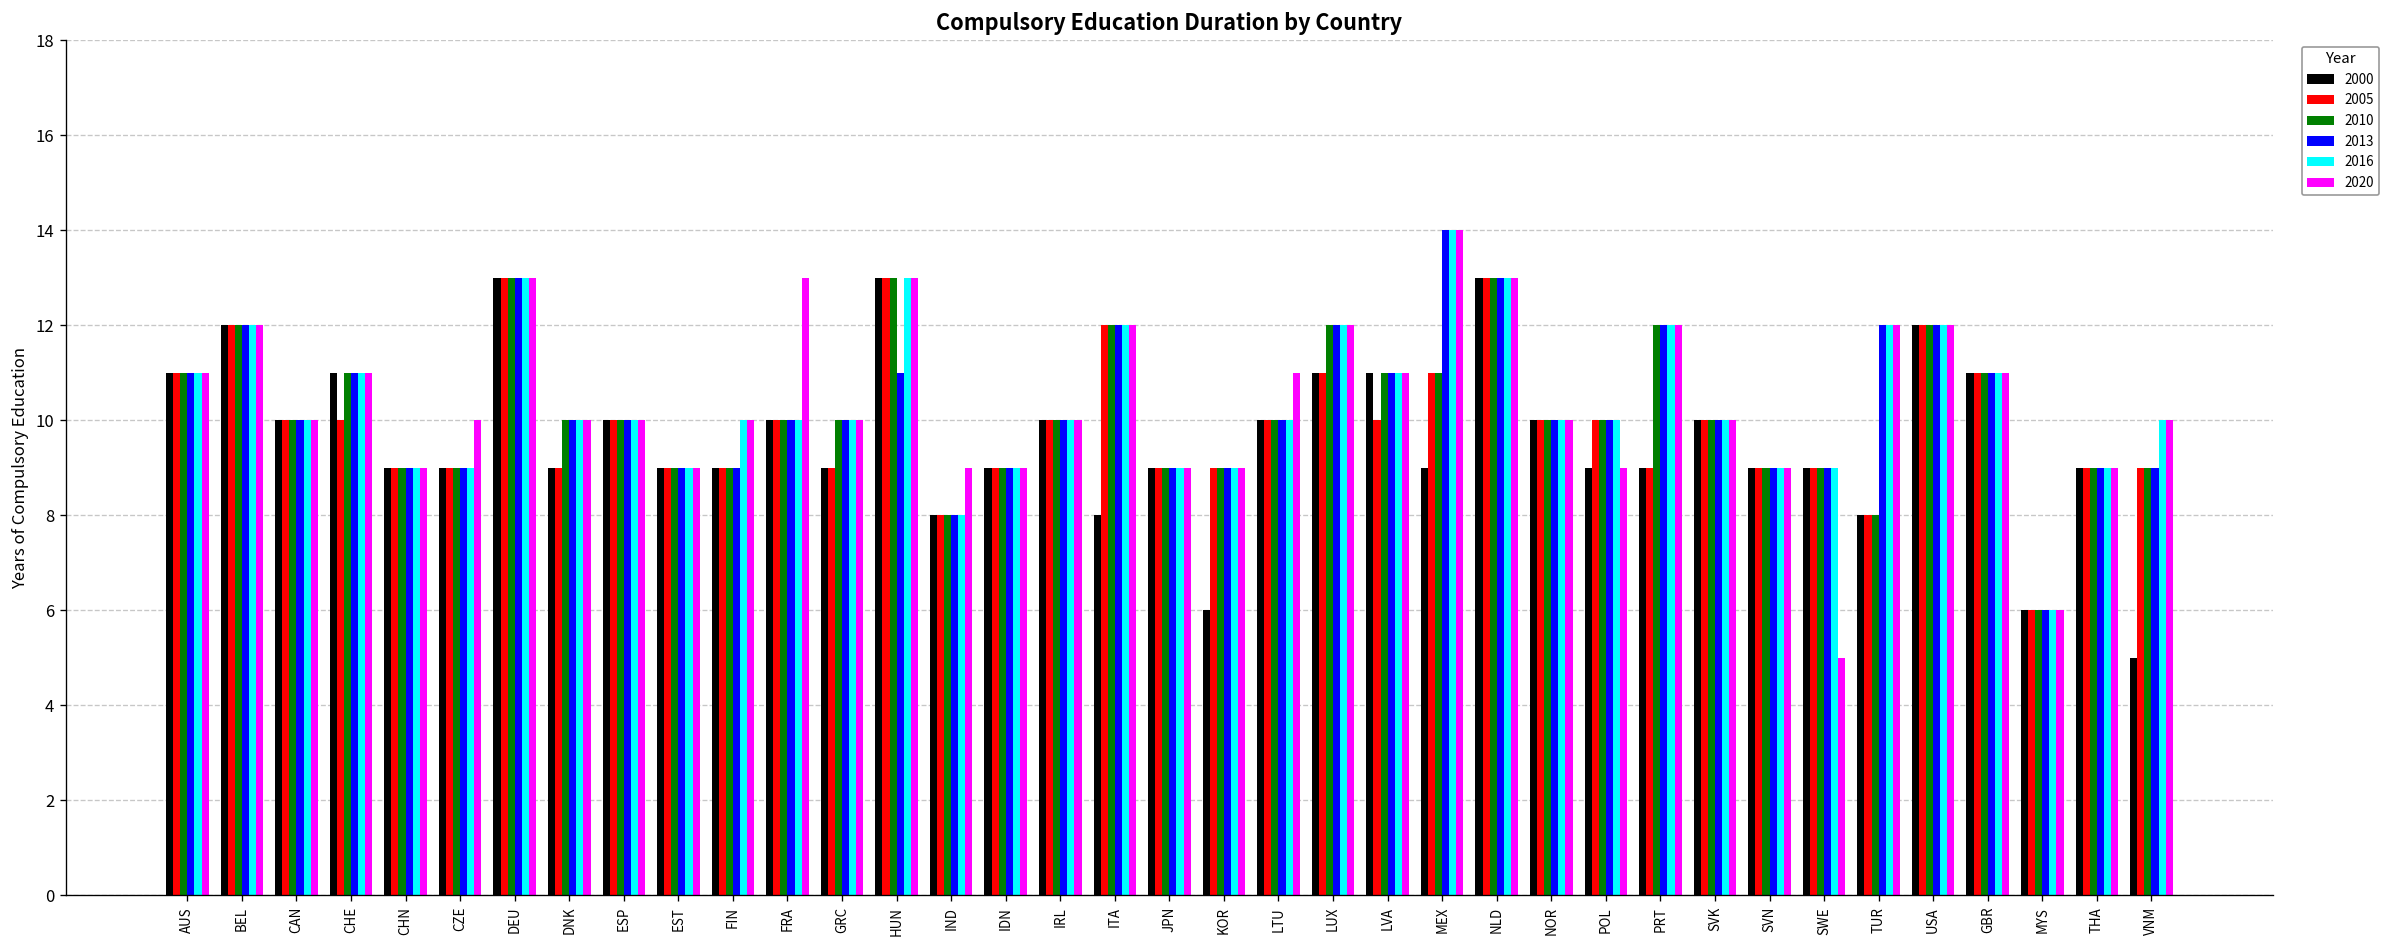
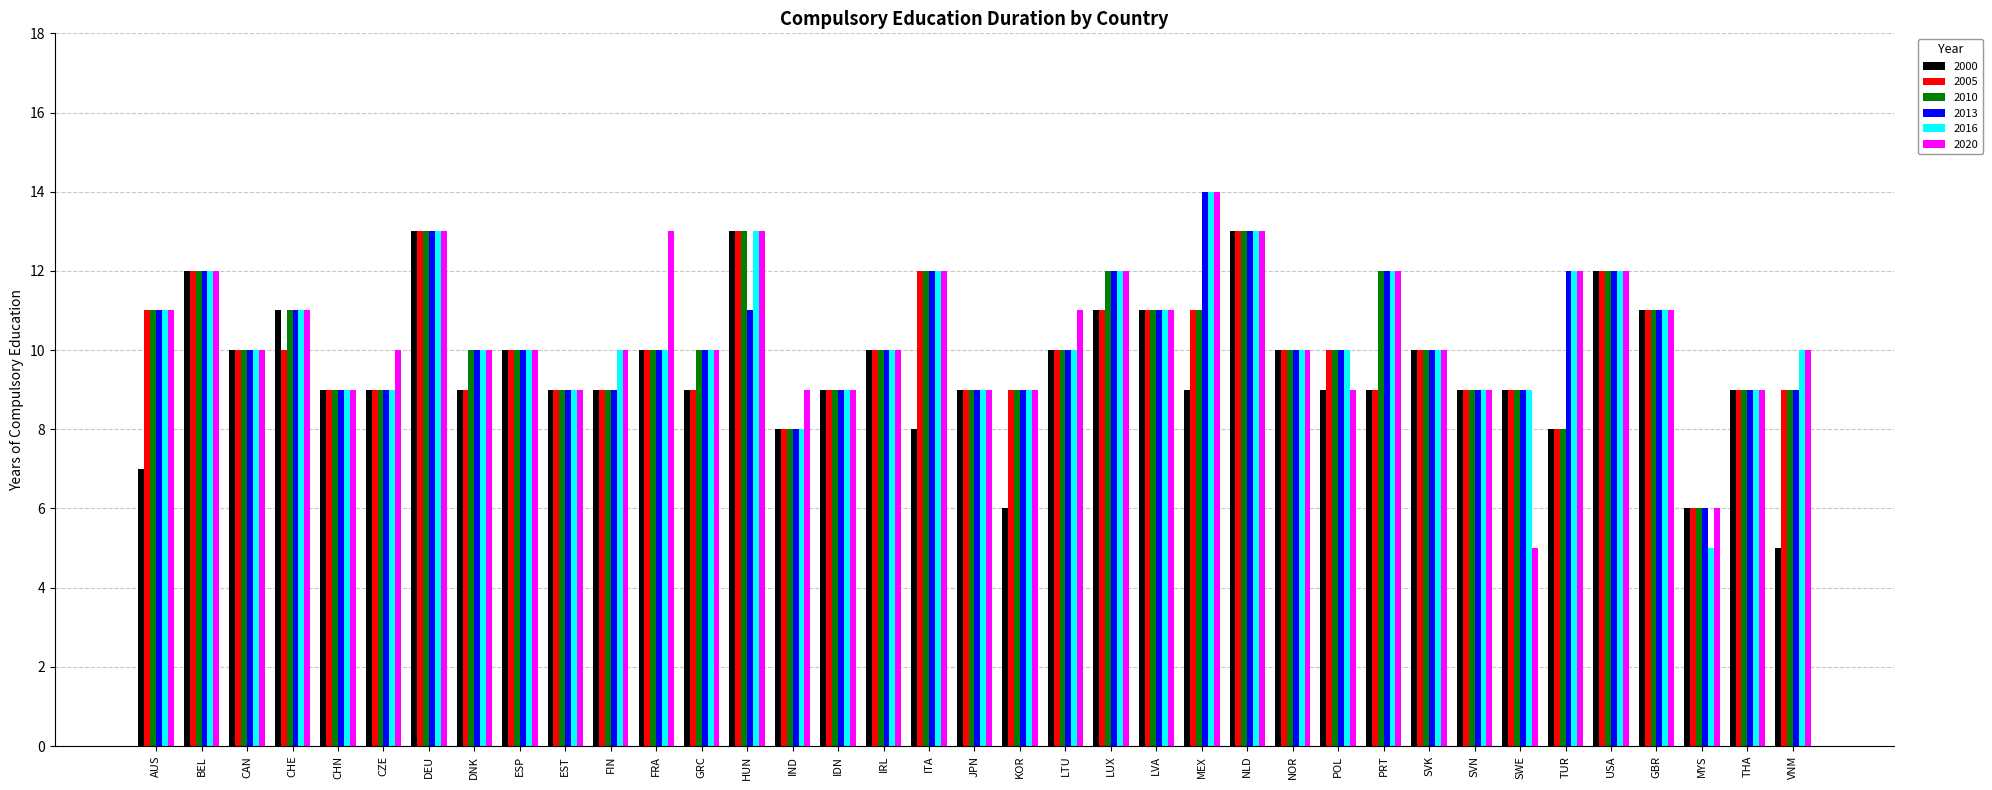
2000, AUS: 11 -> 7
2005, LVA: 10 -> 11
2016, MYS: 6 -> 5
